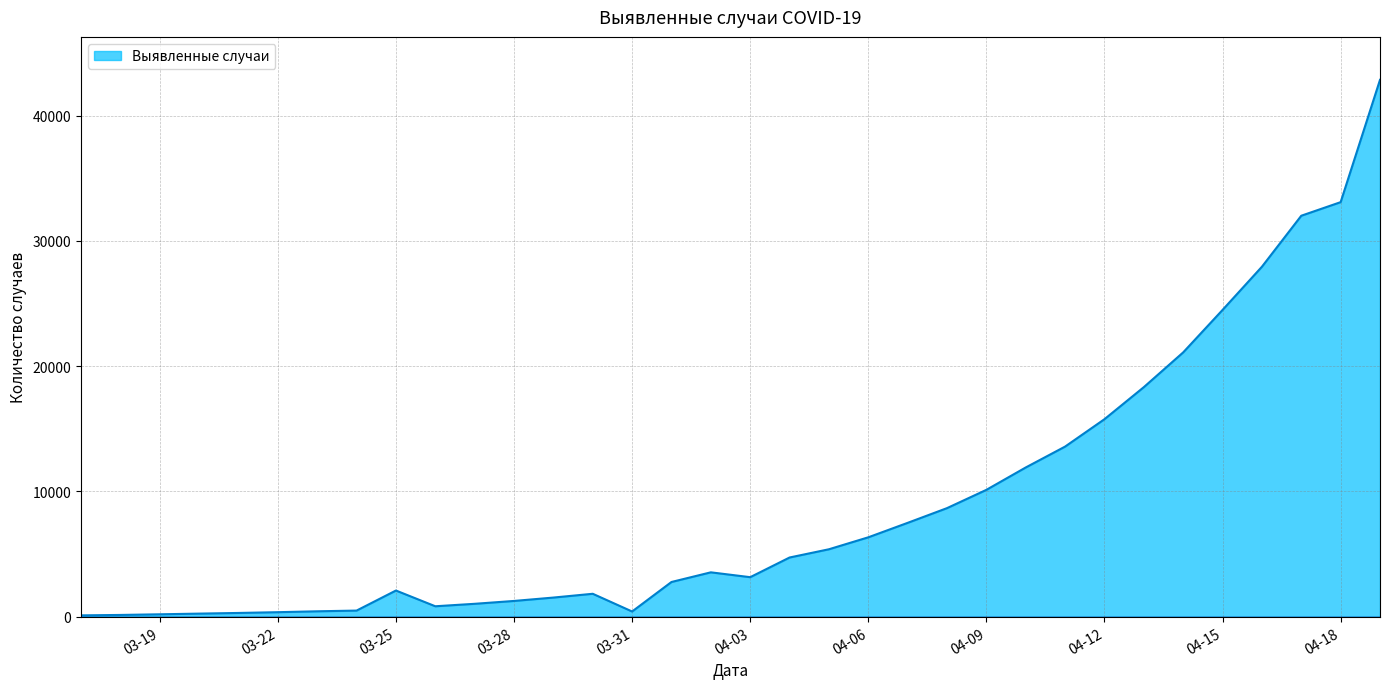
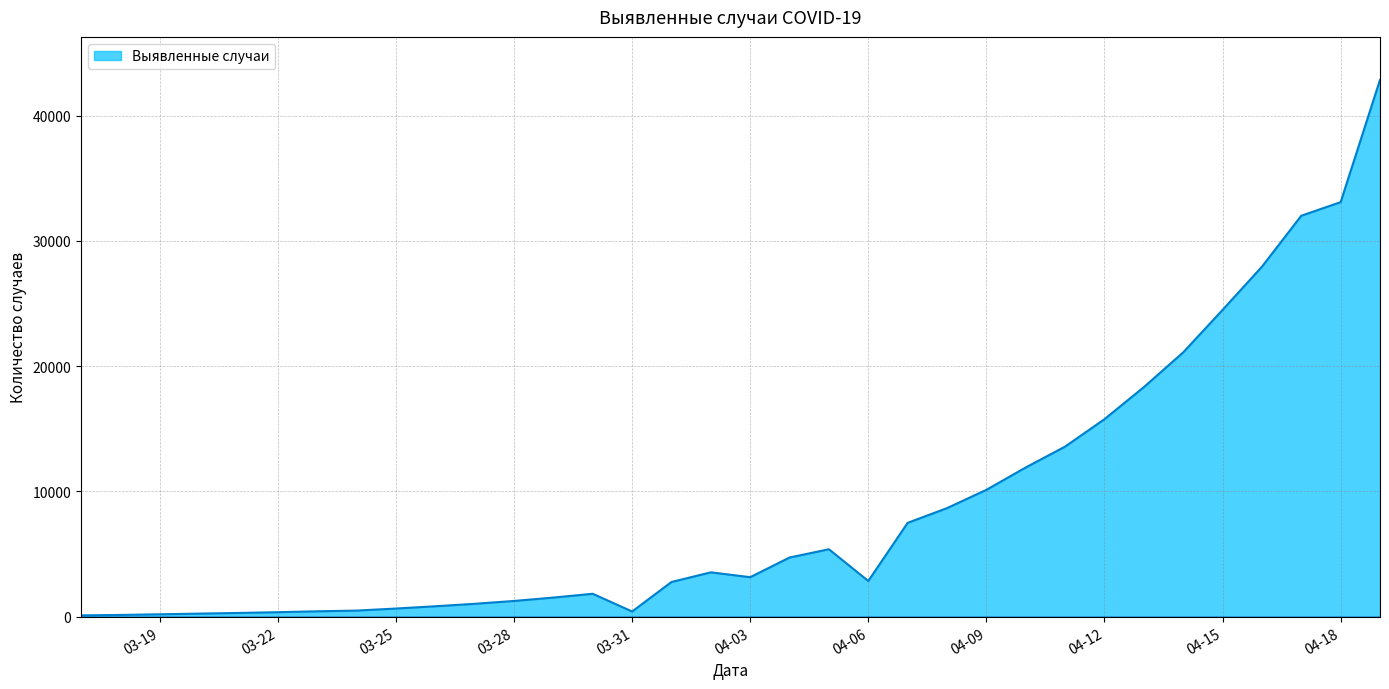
03-25: 2100 -> 700
04-06: 6300 -> 2900
